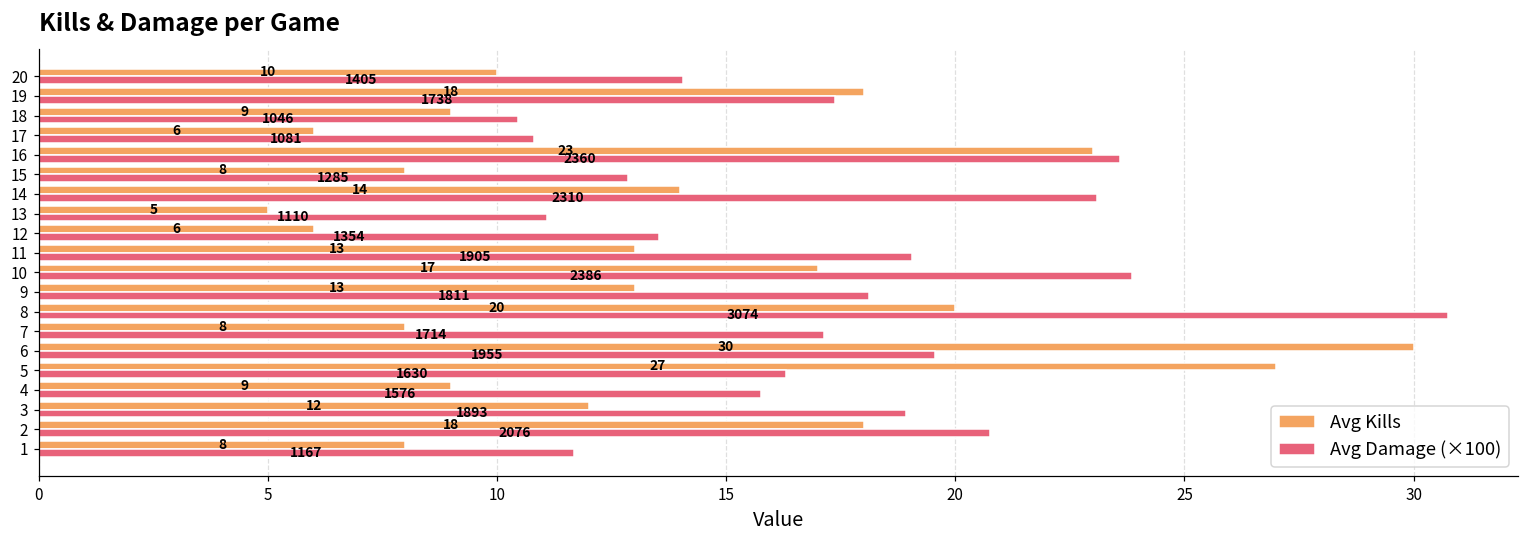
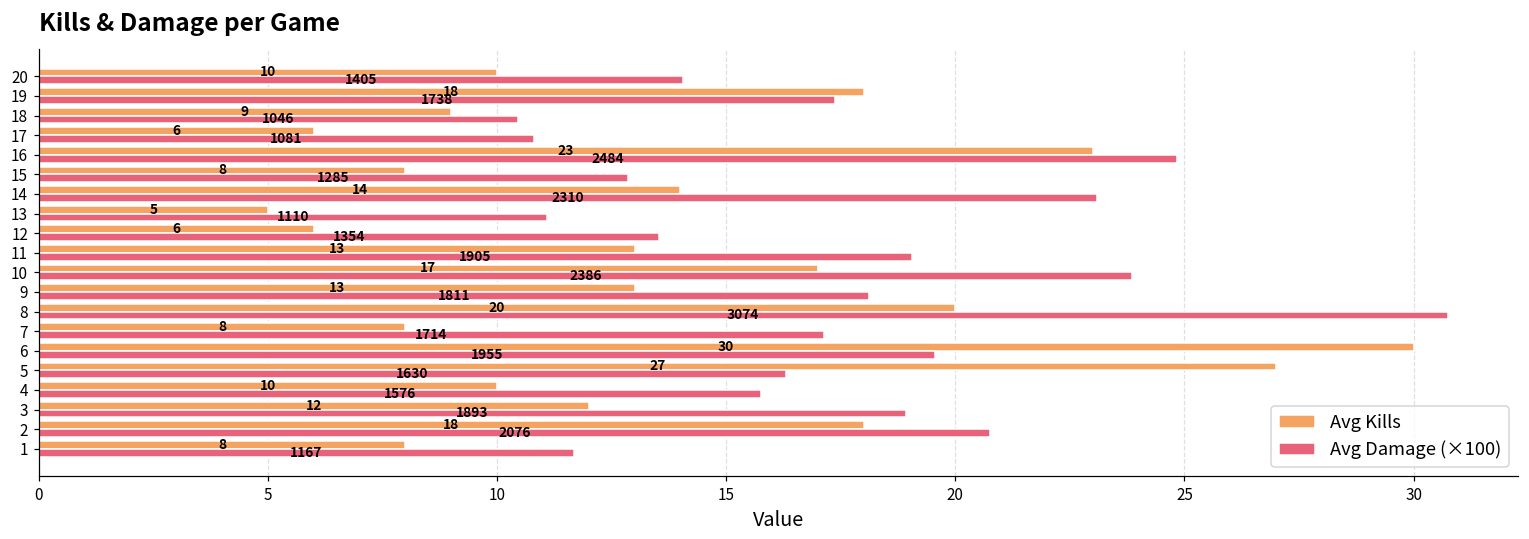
Avg Damage (×100), 16: 2360 -> 2484
Avg Kills, 4: 9 -> 10
